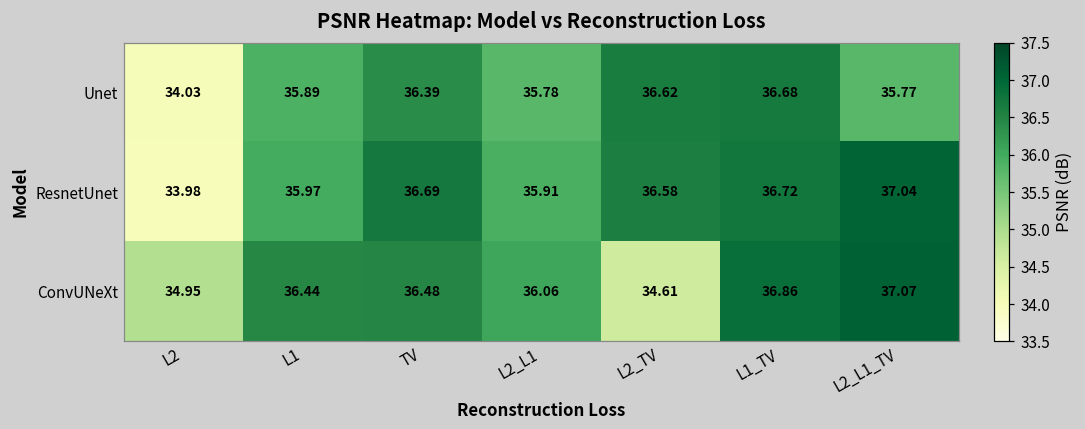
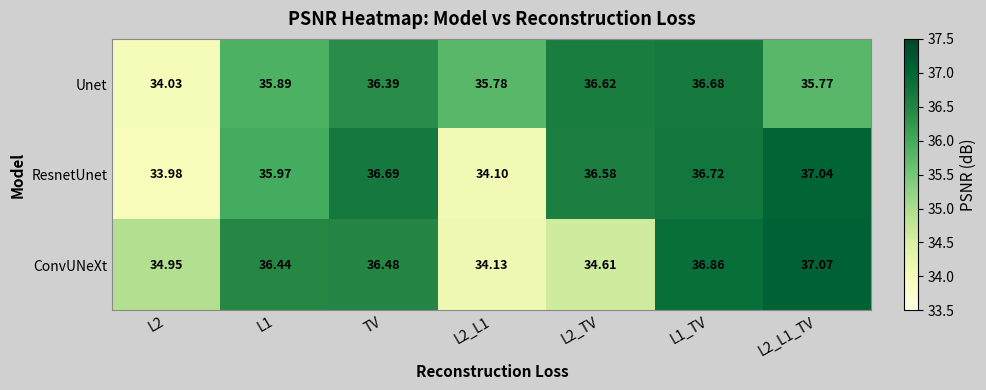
ResnetUnet, L2_L1: 35.91 -> 34.10
ConvUNeXt, L2_L1: 36.06 -> 34.13
